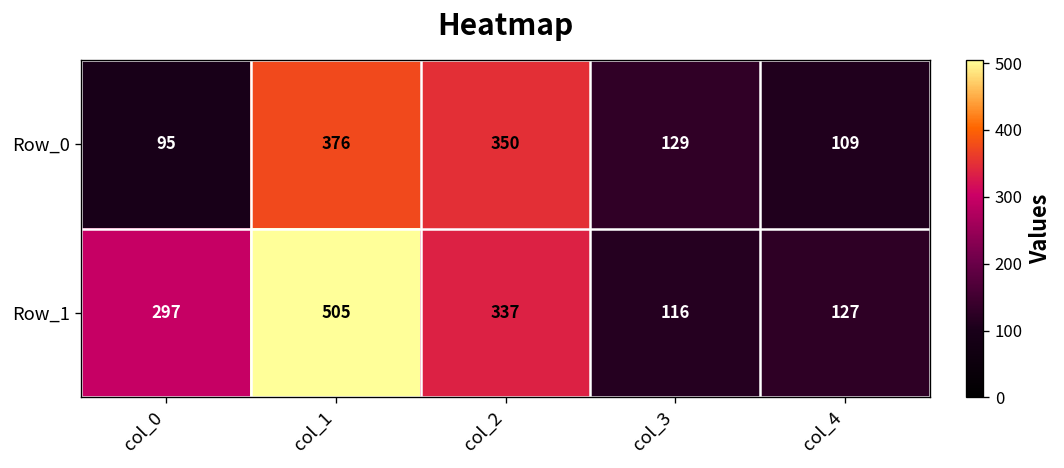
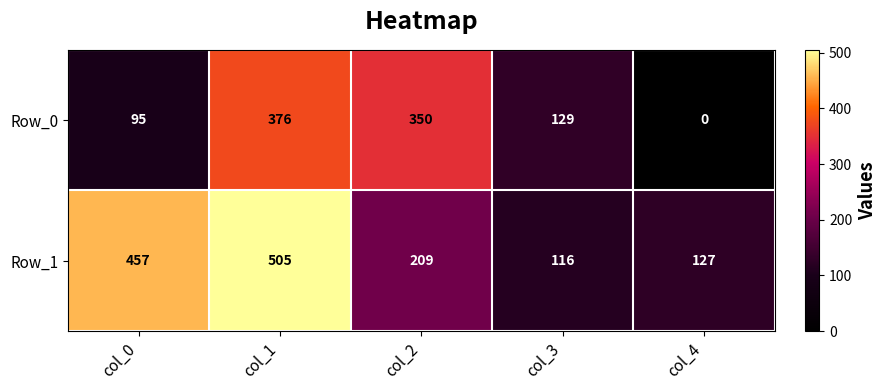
Row_0, col_4: 109 -> 0
Row_1, col_0: 297 -> 457
Row_1, col_2: 337 -> 209
